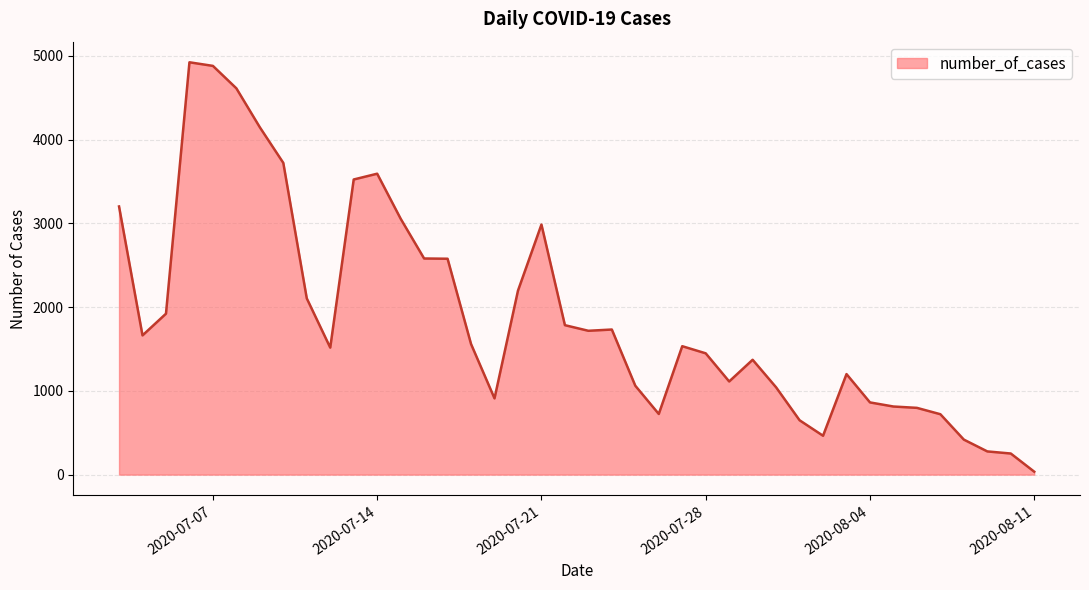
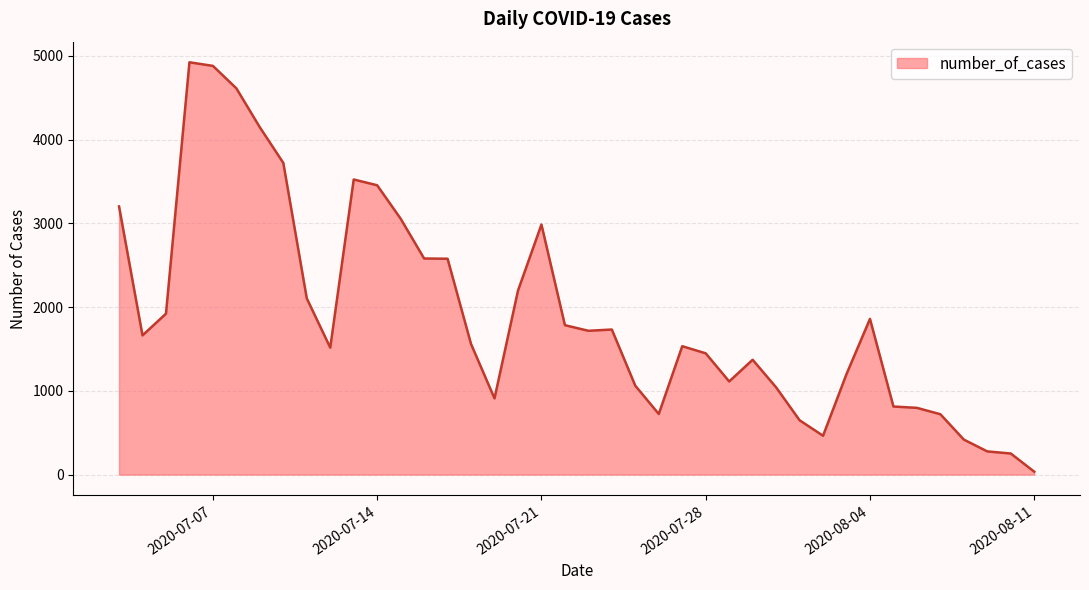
2020-07-14: 3600 -> 3500
2020-08-04: 900 -> 1900
